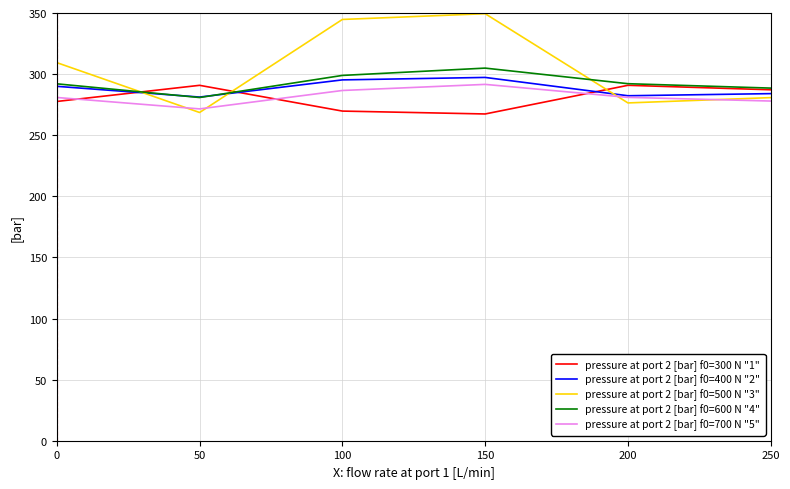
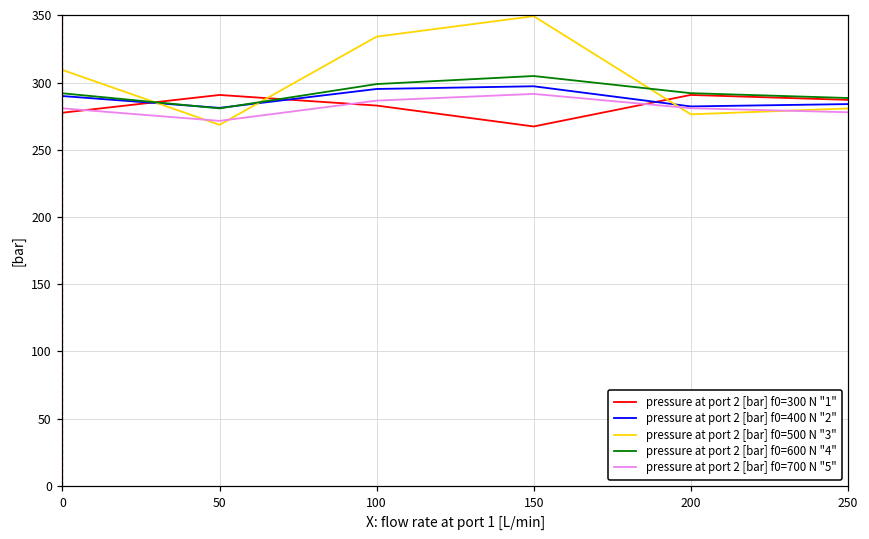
pressure at port 2 [bar] f0=300 N "1", 100: 270 -> 283
pressure at port 2 [bar] f0=500 N "3", 100: 345 -> 334
